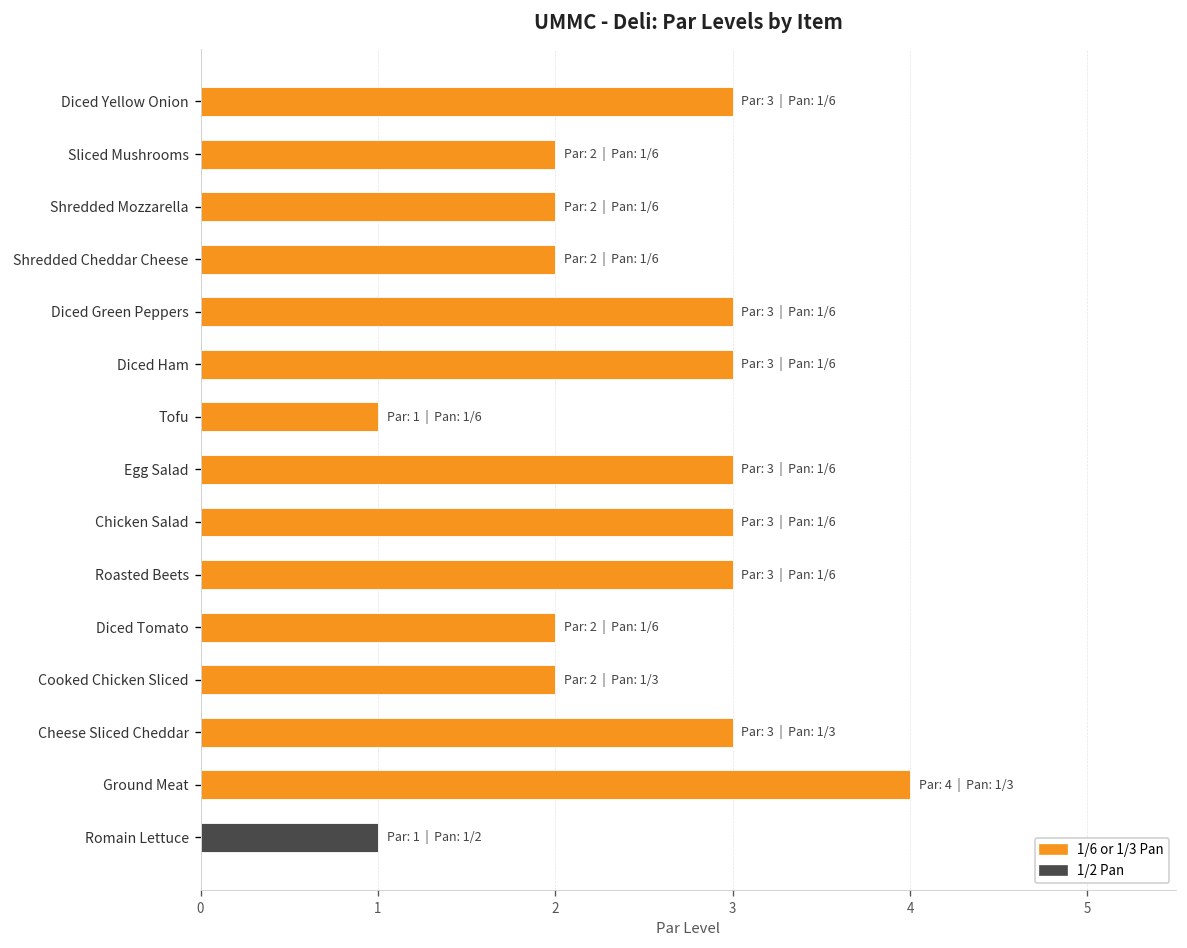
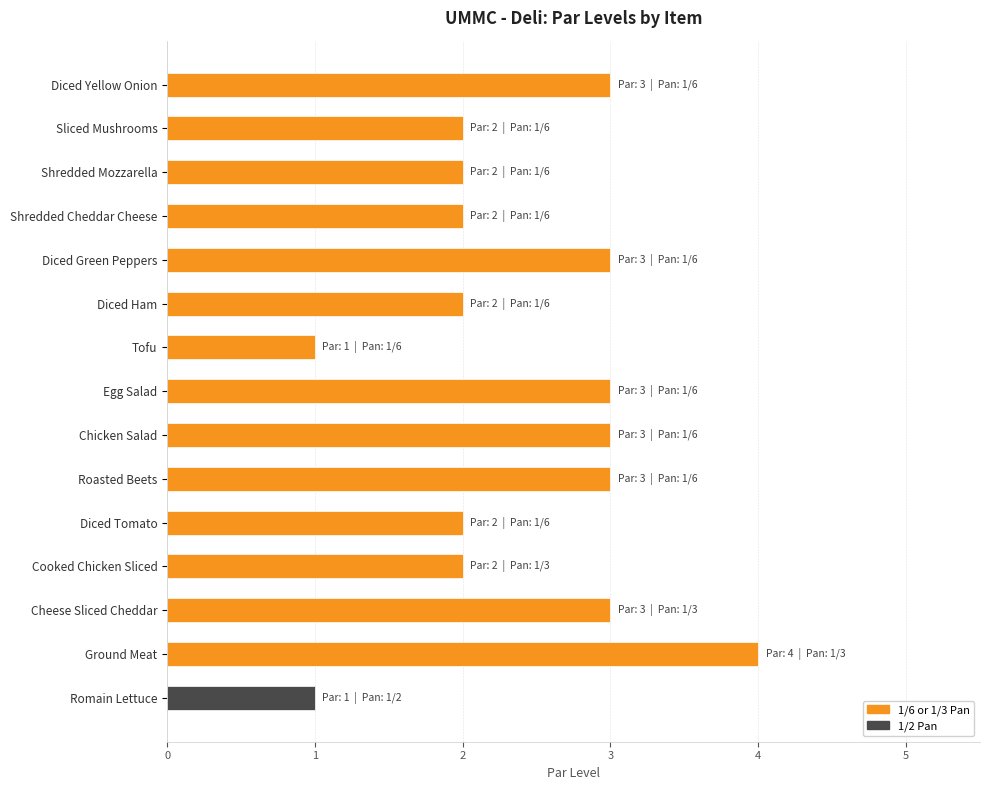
Diced Ham: 3 -> 2
